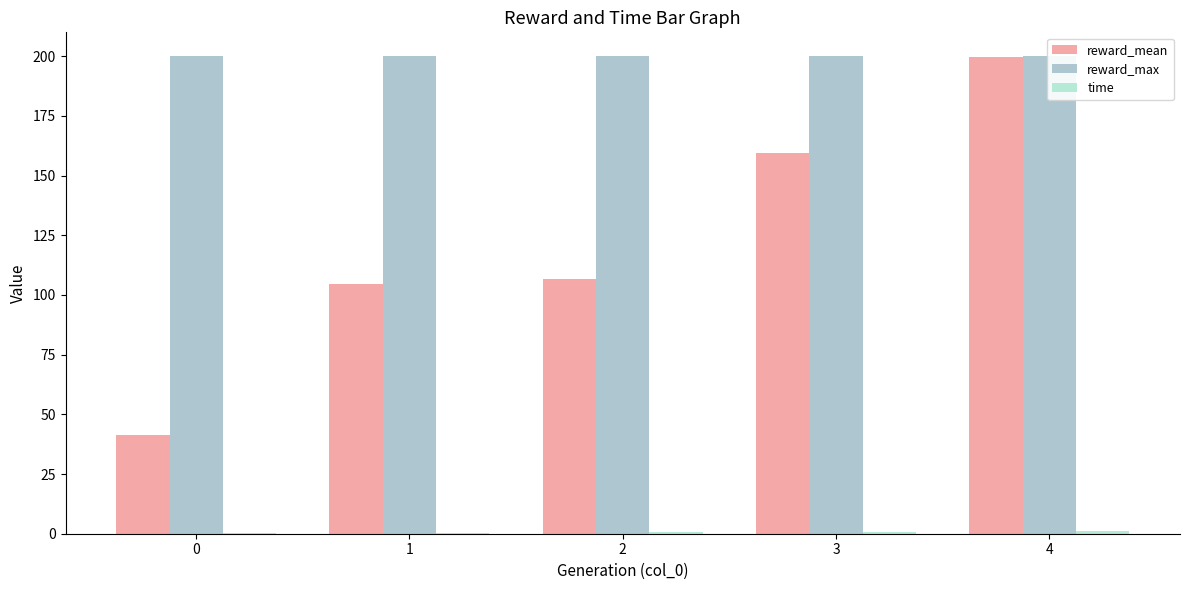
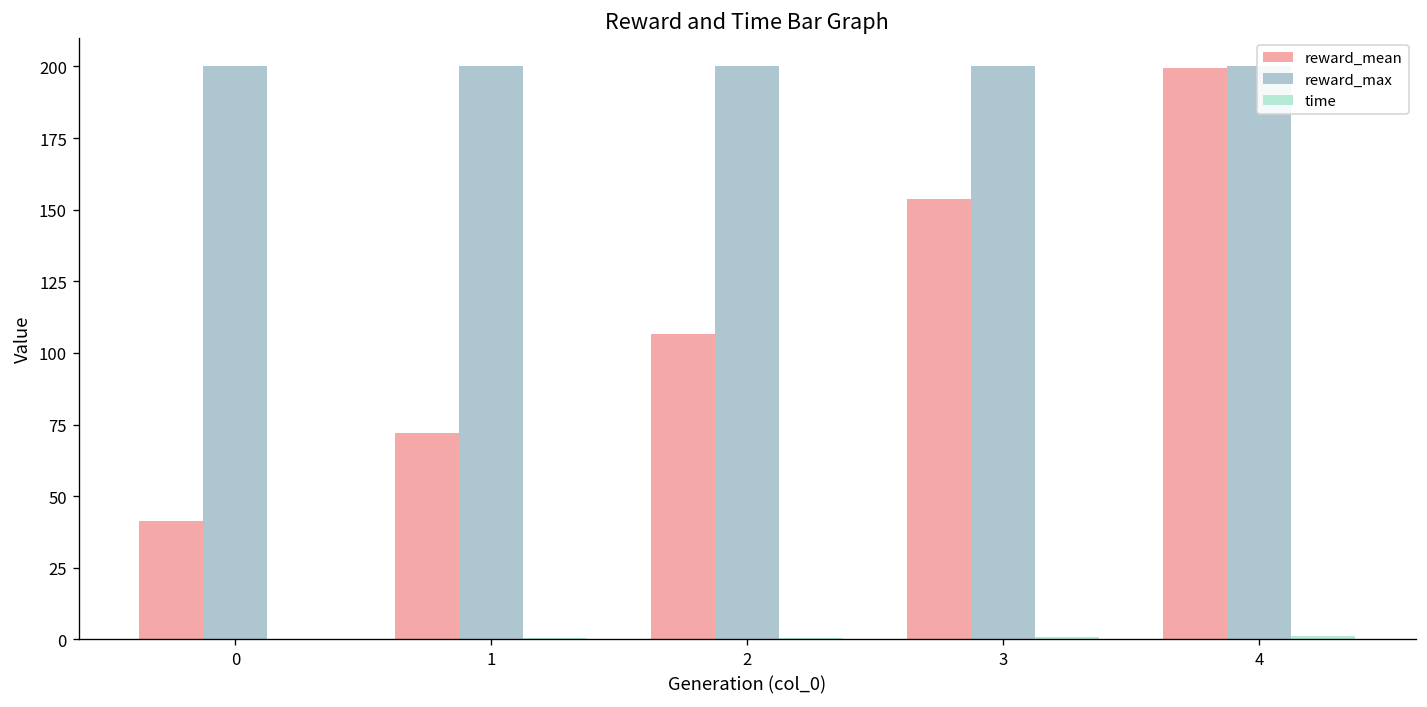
reward_mean, 1: 105 -> 72
reward_mean, 3: 160 -> 154
